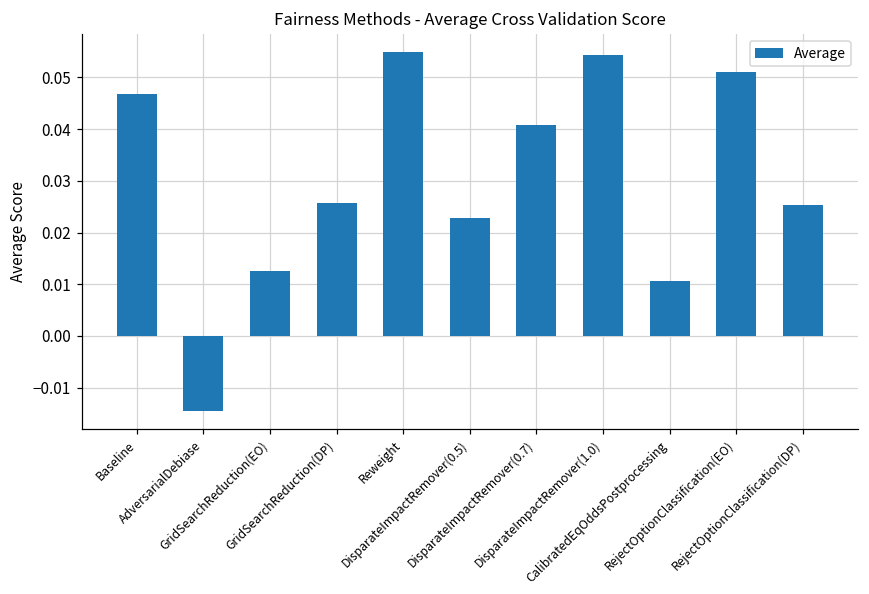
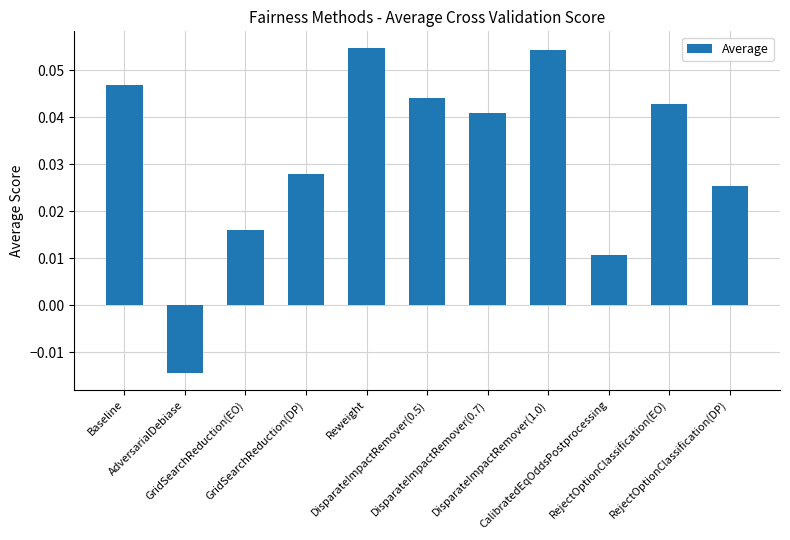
GridSearchReduction(EO): 0.013 -> 0.016
GridSearchReduction(DP): 0.026 -> 0.028
DisparateImpactRemover(0.5): 0.023 -> 0.044
RejectOptionClassification(EO): 0.051 -> 0.043
